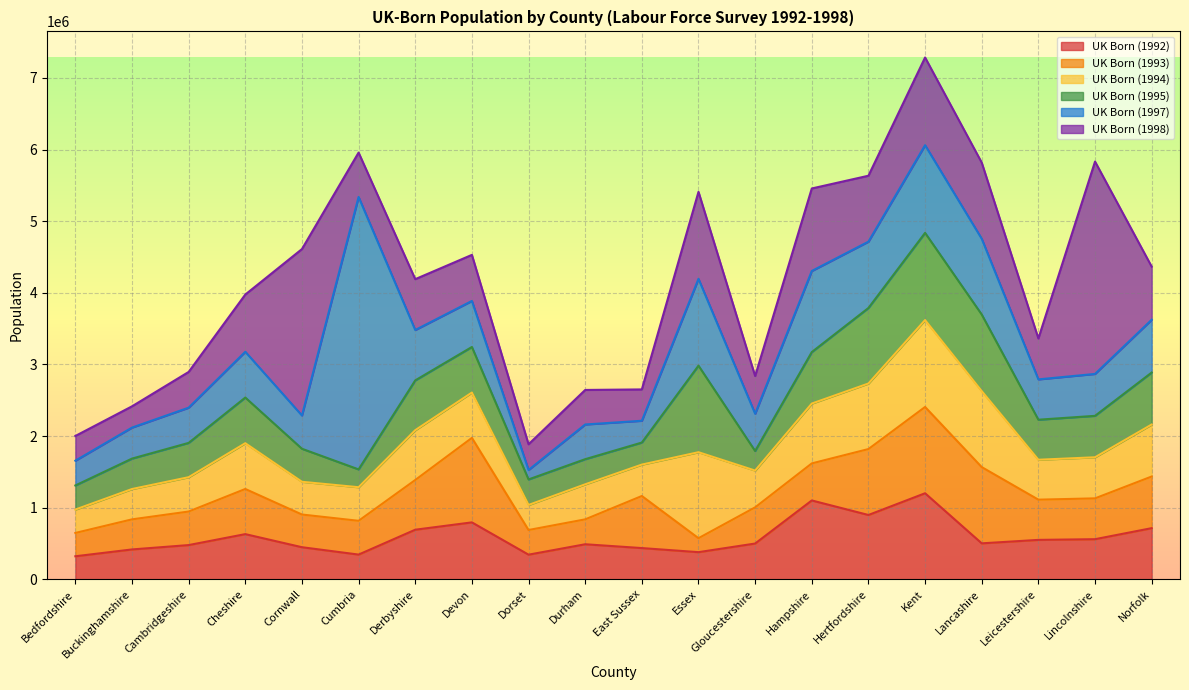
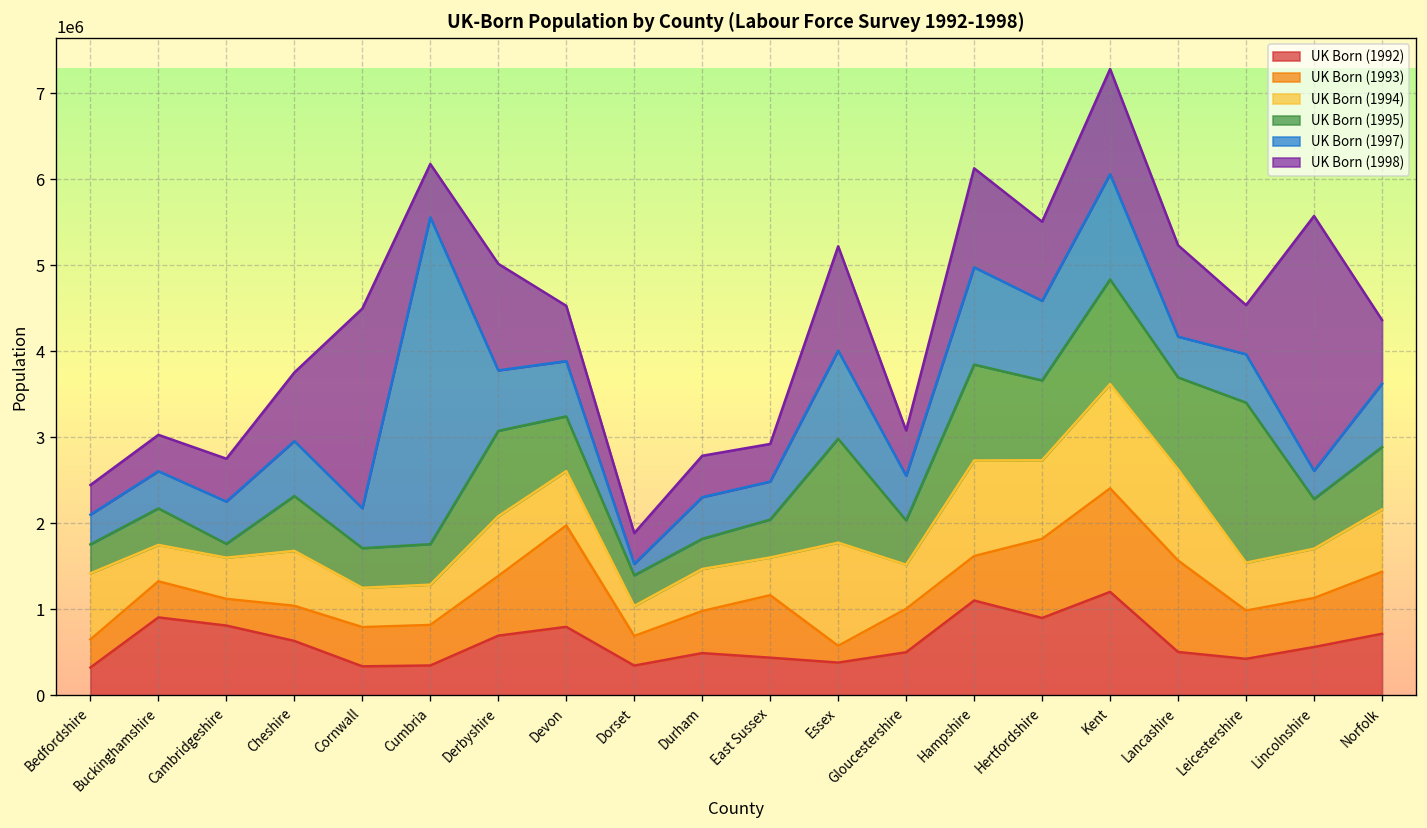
UK Born (1994), Bedfordshire: 300000 -> 800000
UK Born (1992), Buckinghamshire: 400000 -> 900000
UK Born (1998), Buckinghamshire: 300000 -> 400000
UK Born (1992), Cambridgeshire: 500000 -> 800000
UK Born (1993), Cambridgeshire: 500000 -> 300000
UK Born (1995), Cambridgeshire: 500000 -> 200000
UK Born (1993), Cheshire: 600000 -> 400000
UK Born (1992), Cornwall: 400000 -> 300000
UK Born (1995), Cumbria: 200000 -> 500000
UK Born (1995), Derbyshire: 700000 -> 1000000
UK Born (1998), Derbyshire: 700000 -> 1200000
UK Born (1993), Durham: 300000 -> 500000
UK Born (1995), East Sussex: 300000 -> 400000
UK Born (1997), East Sussex: 300000 -> 400000
UK Born (1997), Essex: 1200000 -> 1000000
UK Born (1995), Gloucestershire: 300000 -> 500000
UK Born (1994), Hampshire: 800000 -> 1100000
UK Born (1995), Hampshire: 700000 -> 1100000
UK Born (1995), Hertfordshire: 1100000 -> 900000
UK Born (1997), Lancashire: 1100000 -> 500000
UK Born (1992), Leicestershire: 600000 -> 400000
UK Born (1995), Leicestershire: 600000 -> 1900000
UK Born (1997), Lincolnshire: 600000 -> 300000
